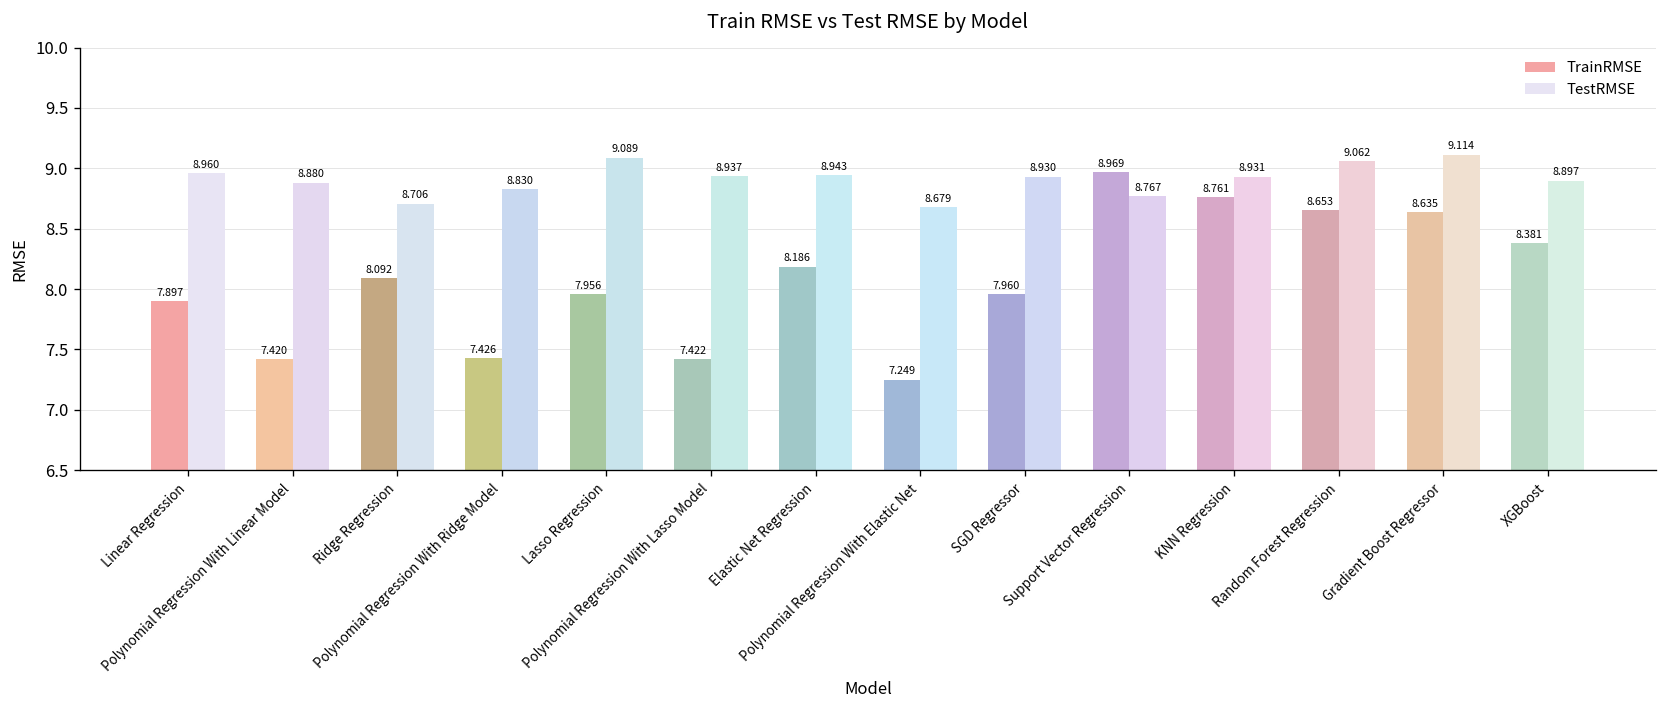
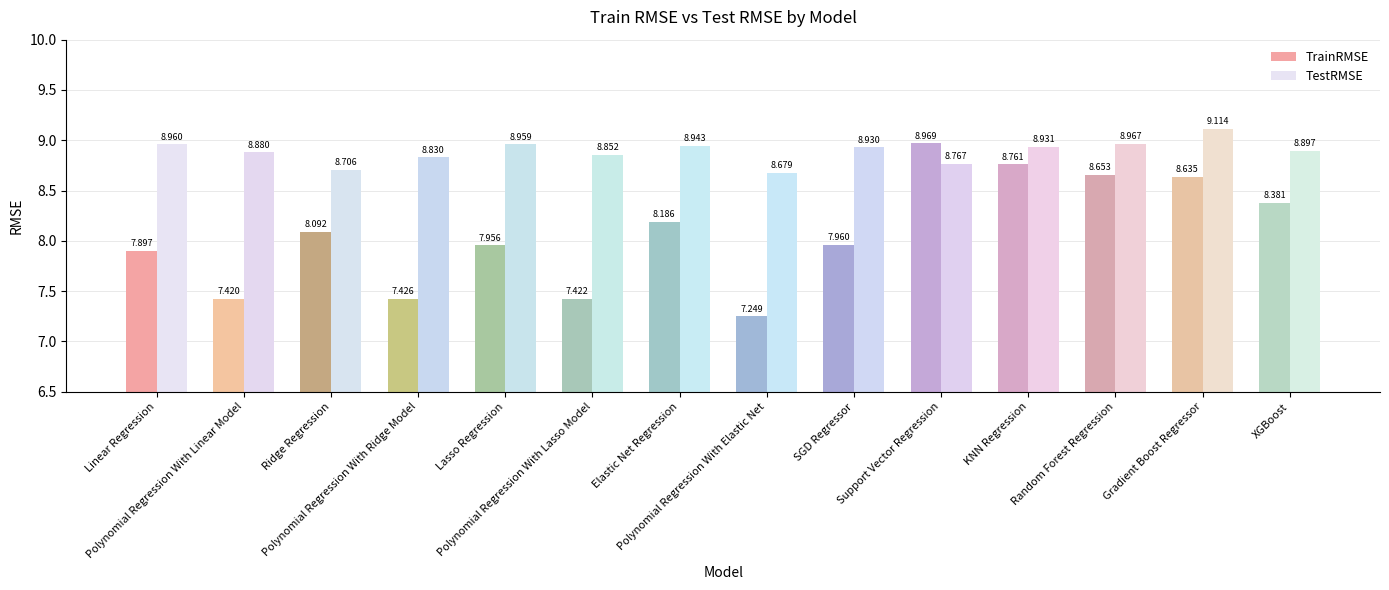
TestRMSE, Lasso Regression: 9.089 -> 8.959
TestRMSE, Polynomial Regression With Lasso Model: 8.937 -> 8.852
TestRMSE, Random Forest Regression: 9.062 -> 8.967
